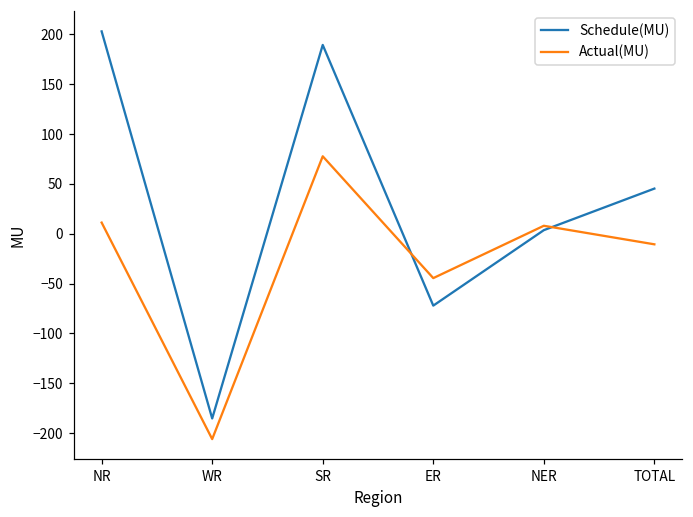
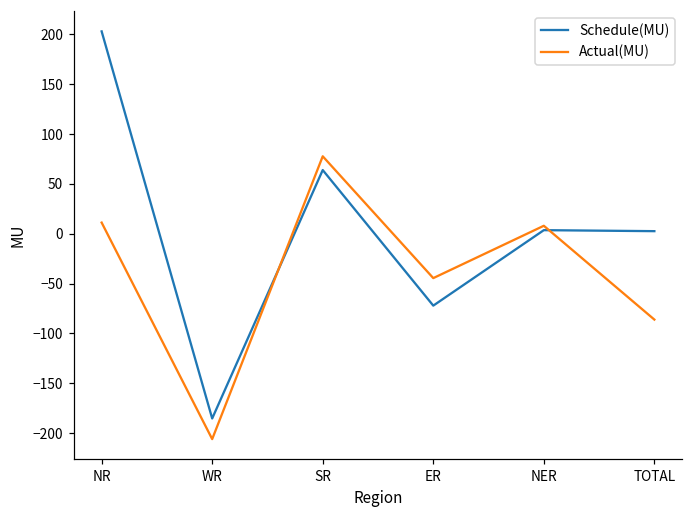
Schedule(MU), SR: 190 -> 60
Schedule(MU), TOTAL: 50 -> 0
Actual(MU), TOTAL: -10 -> -90
